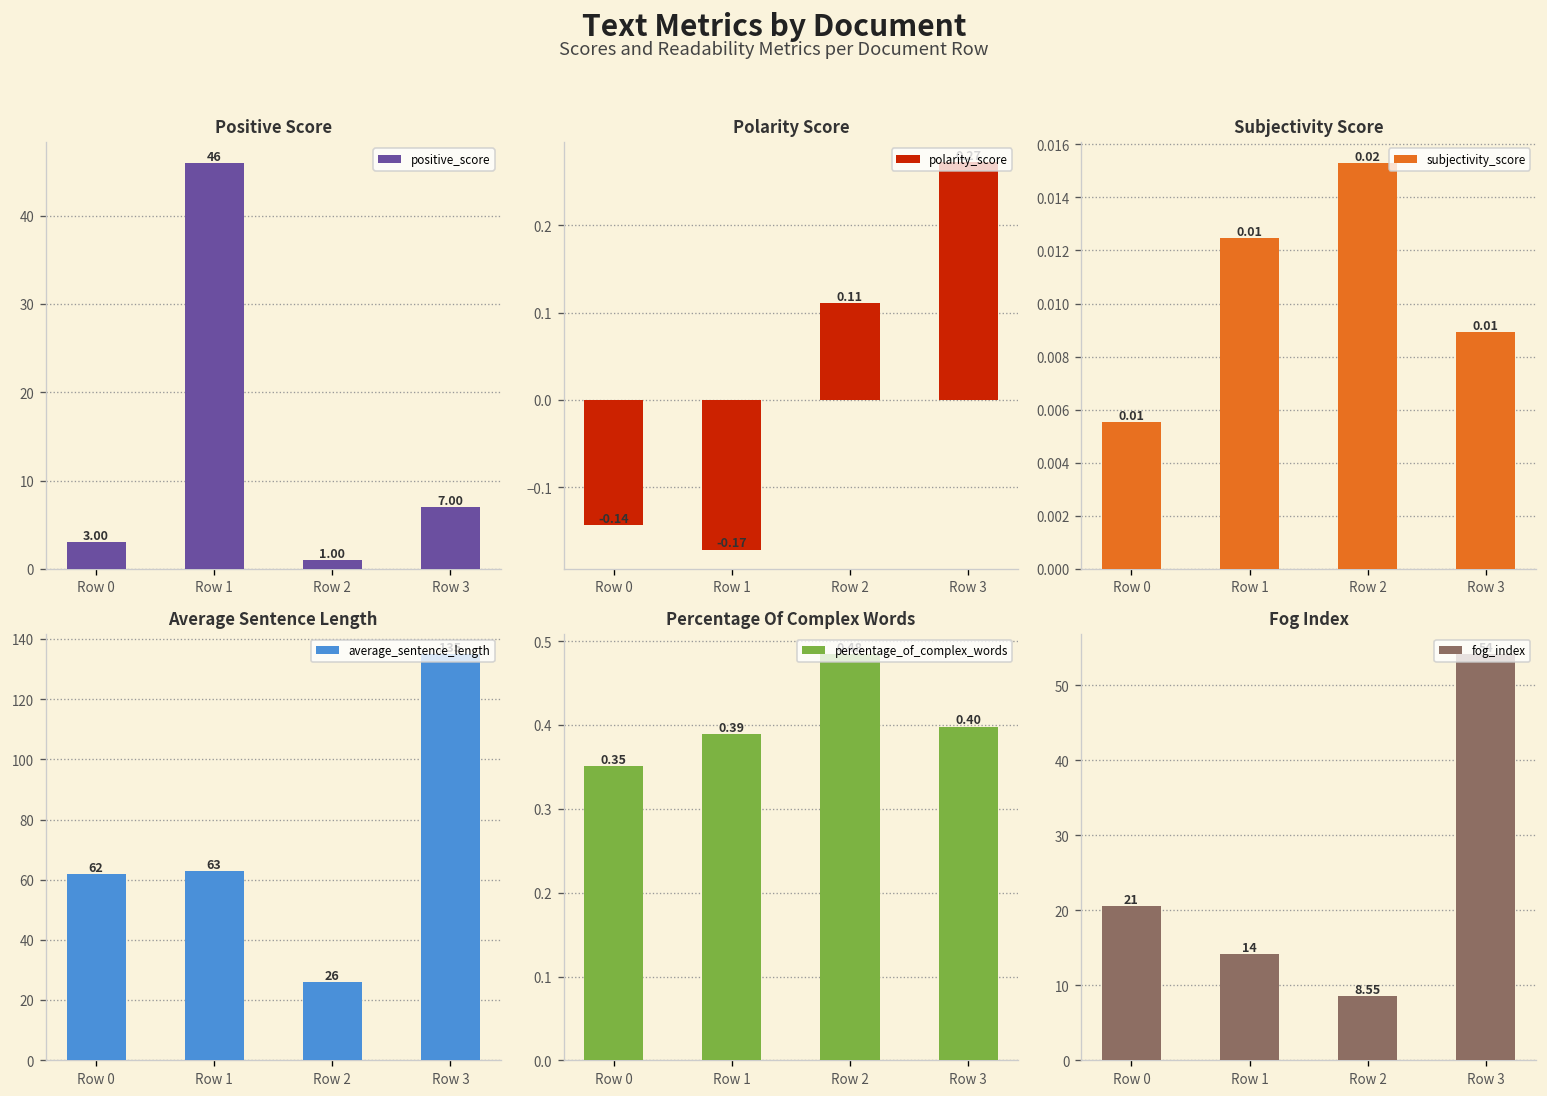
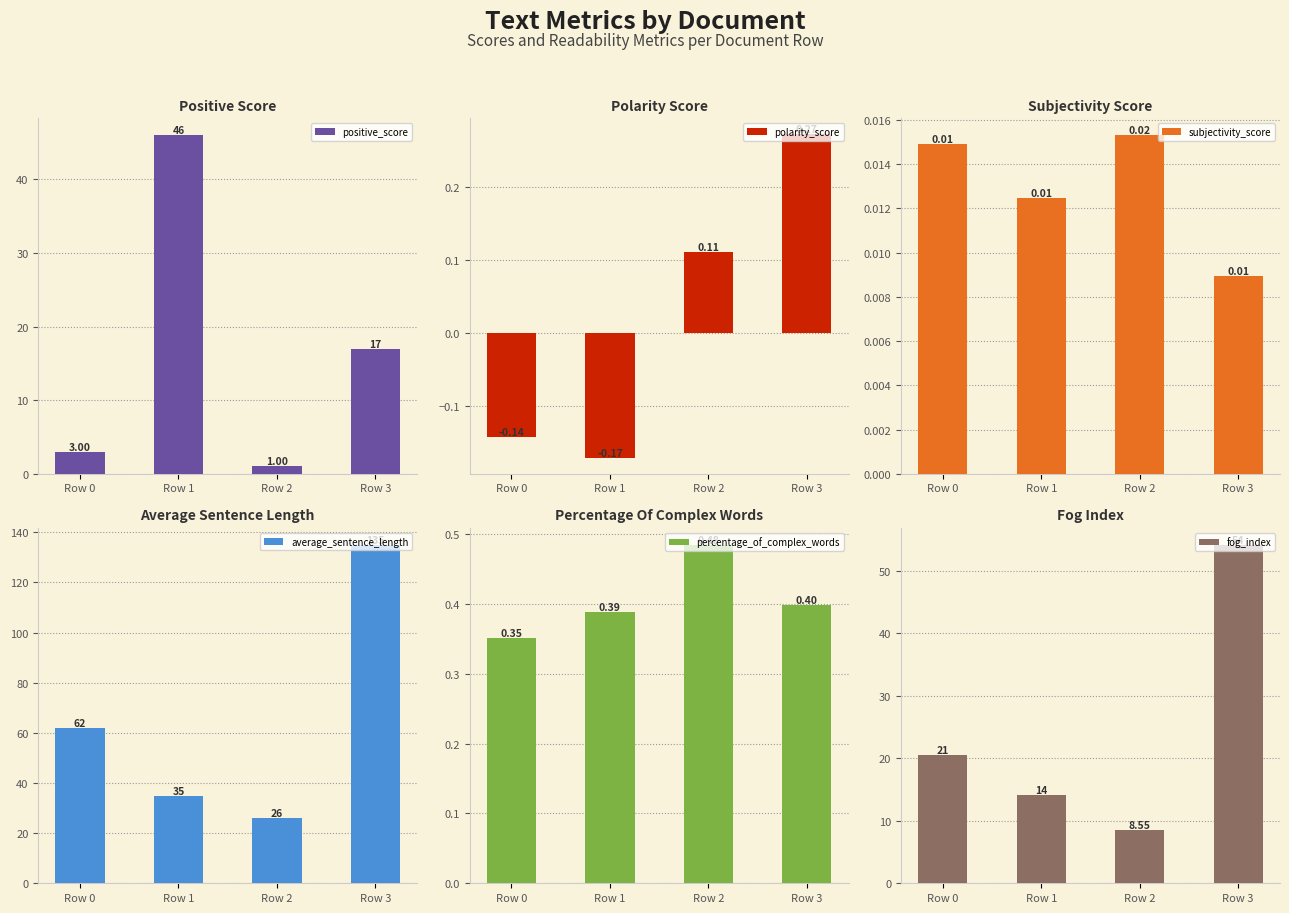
Positive Score, Row 3: 7.00 -> 17
Subjectivity Score, Row 0: 0.0055 -> 0.0149
Average Sentence Length, Row 1: 63 -> 35
